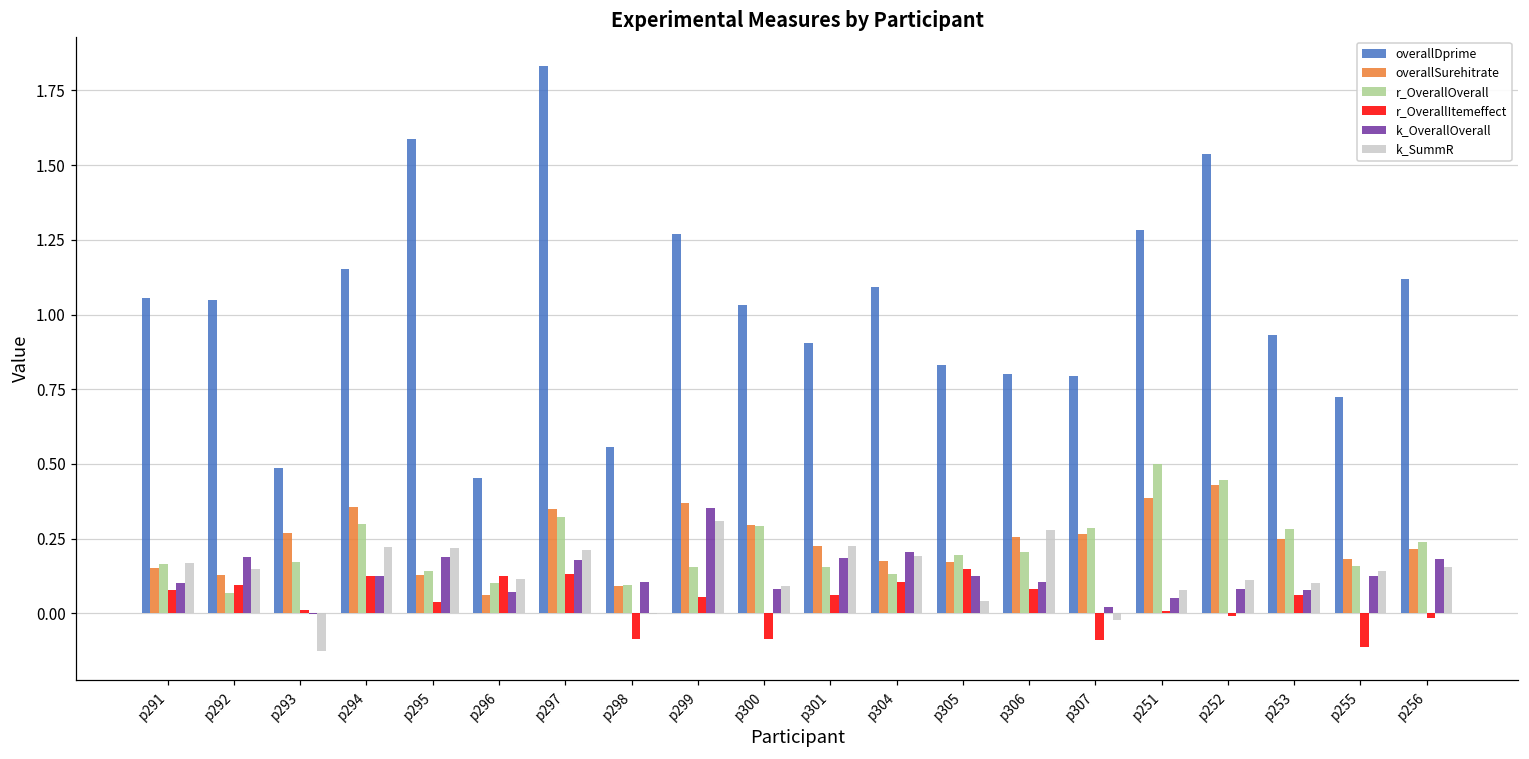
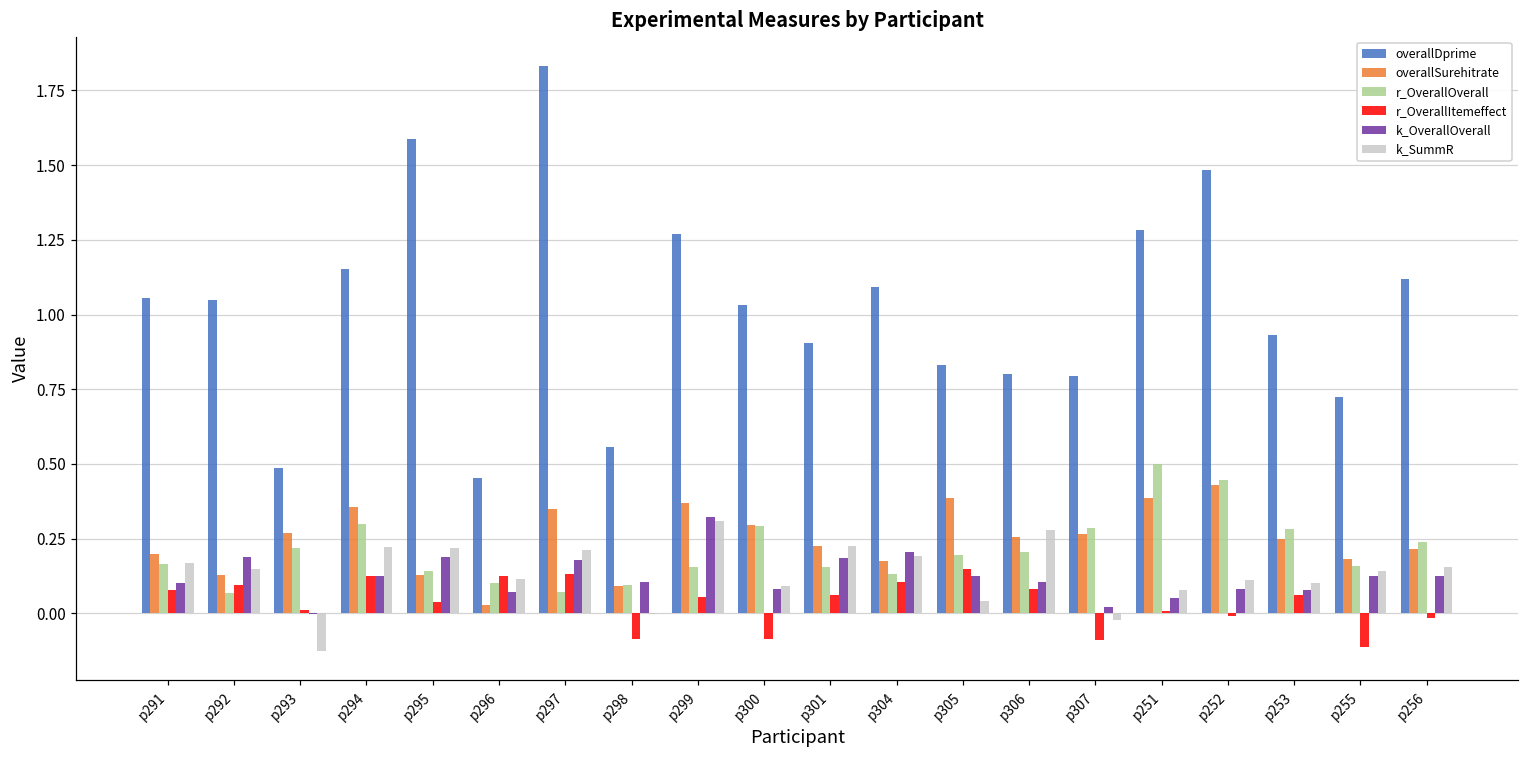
overallSurehitrate, p291: 0.15 -> 0.20
r_OverallOverall, p293: 0.17 -> 0.22
overallSurehitrate, p296: 0.06 -> 0.03
r_OverallOverall, p297: 0.32 -> 0.07
k_OverallOverall, p299: 0.35 -> 0.32
overallSurehitrate, p305: 0.17 -> 0.38
overallDprime, p252: 1.54 -> 1.48
k_OverallOverall, p256: 0.18 -> 0.12
